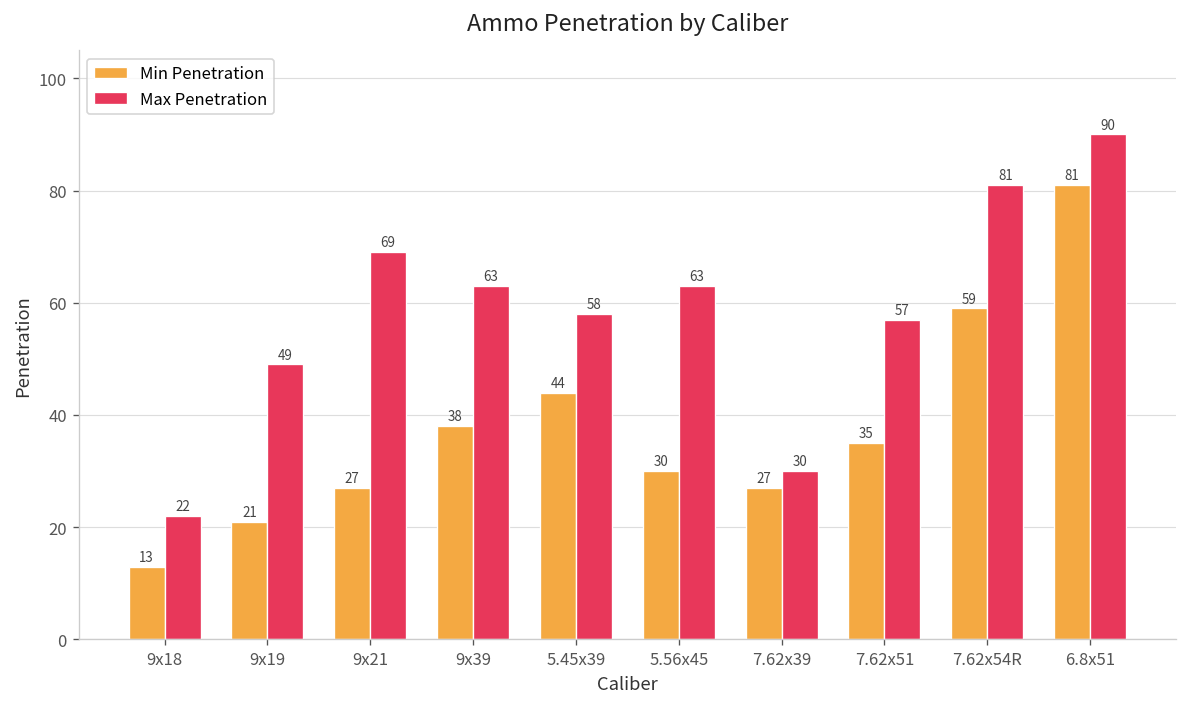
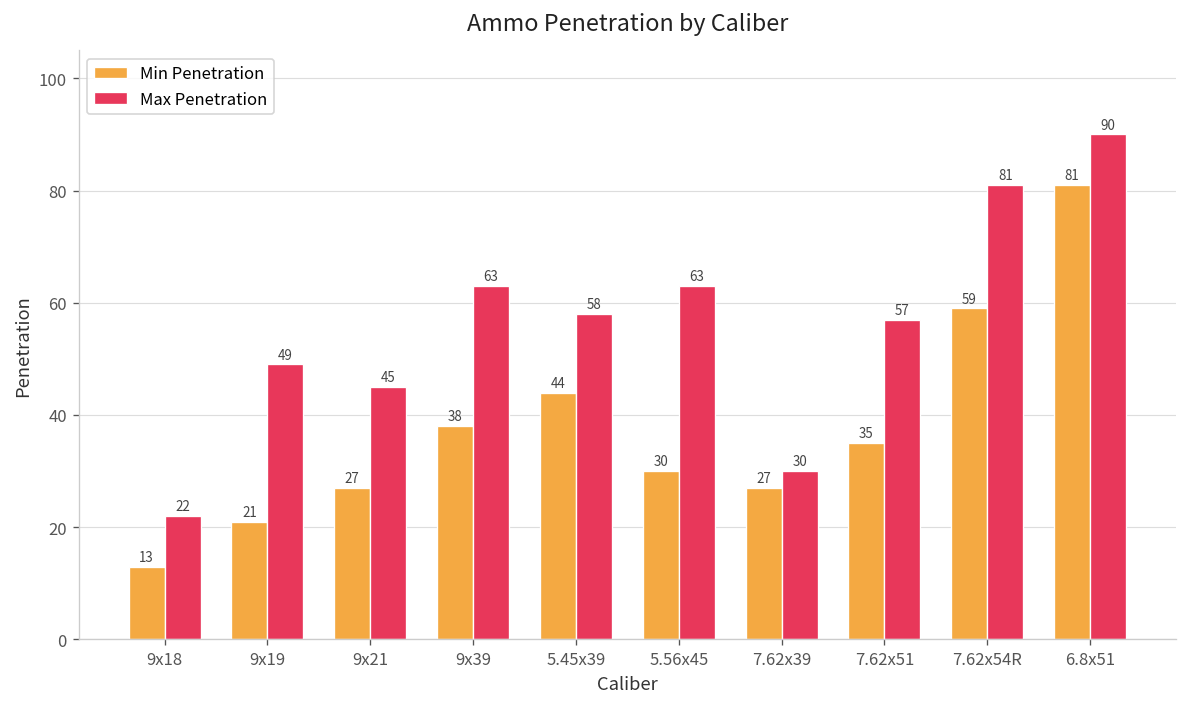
Max Penetration, 9x21: 69 -> 45
